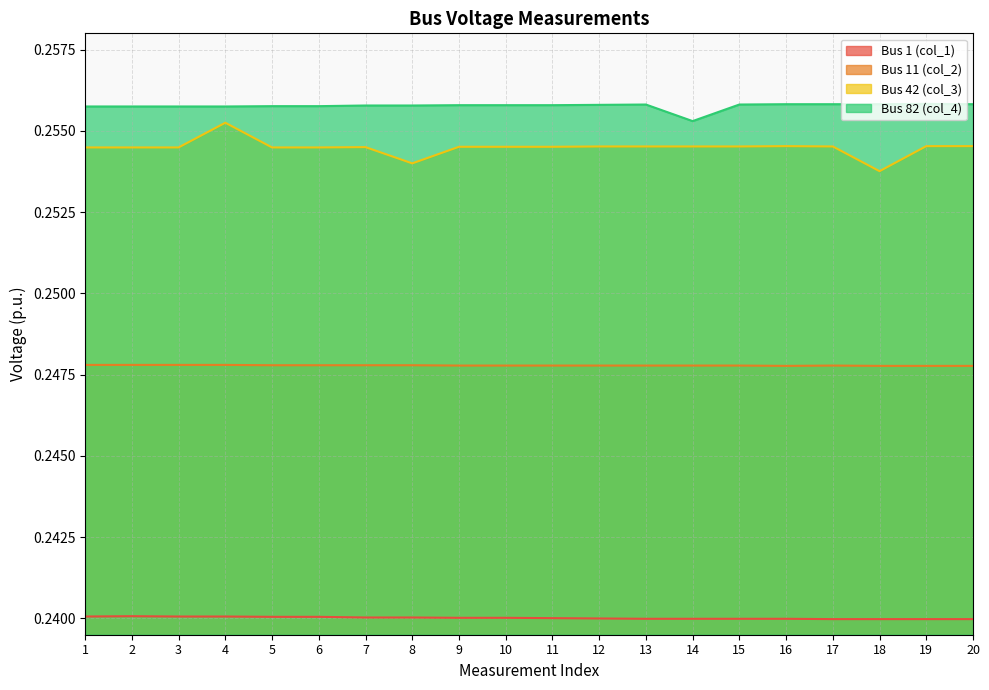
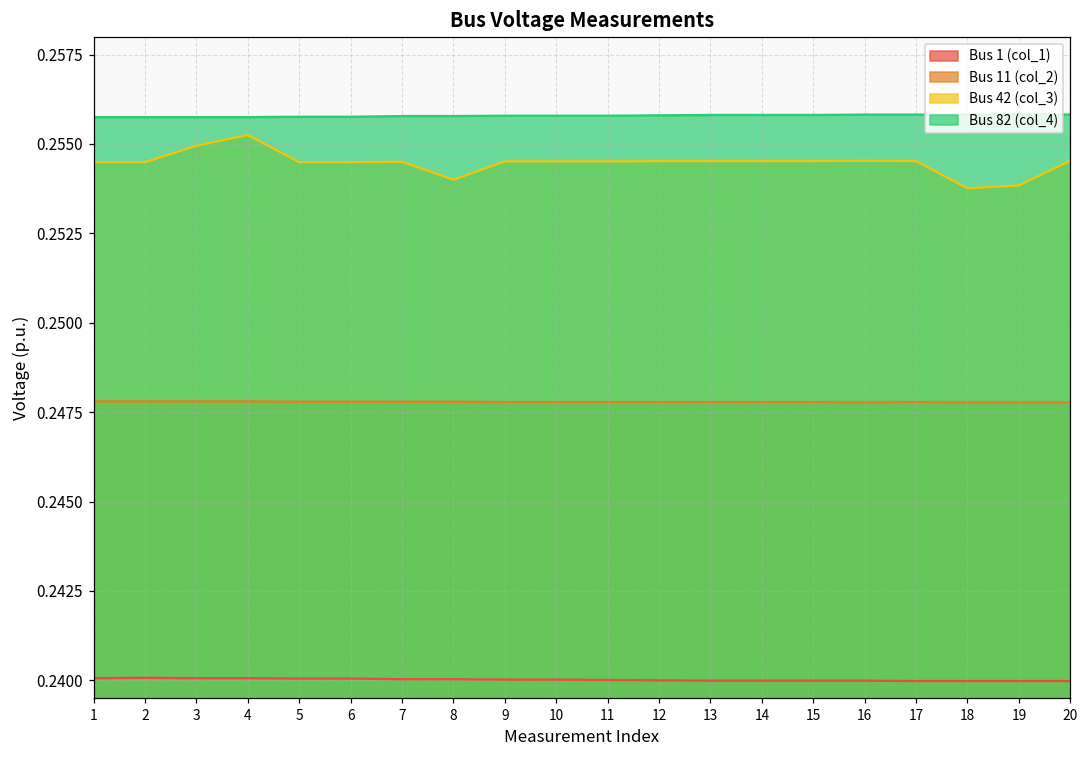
Bus 42 (col_3), 3: 0.2545 -> 0.2550
Bus 82 (col_4), 14: 0.2553 -> 0.2558
Bus 42 (col_3), 19: 0.2545 -> 0.2538
